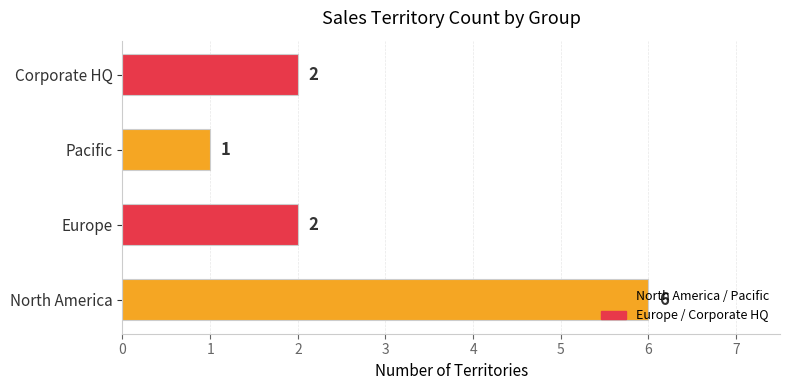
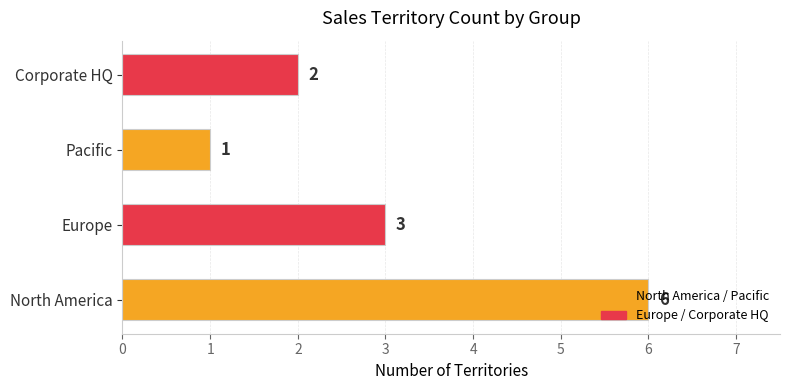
Europe: 2 -> 3
